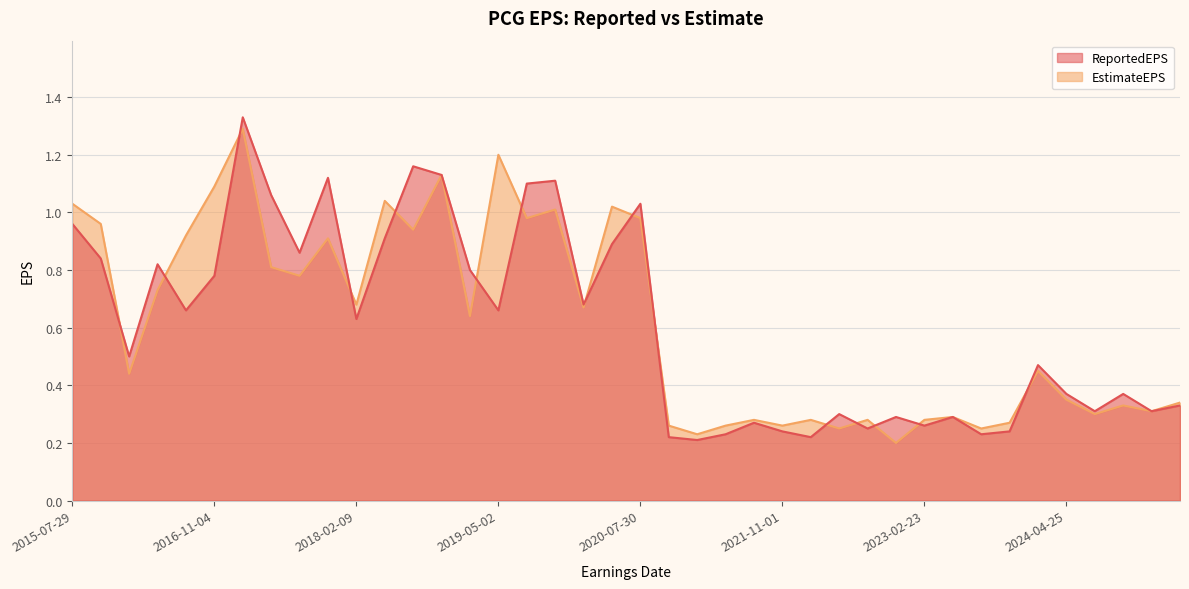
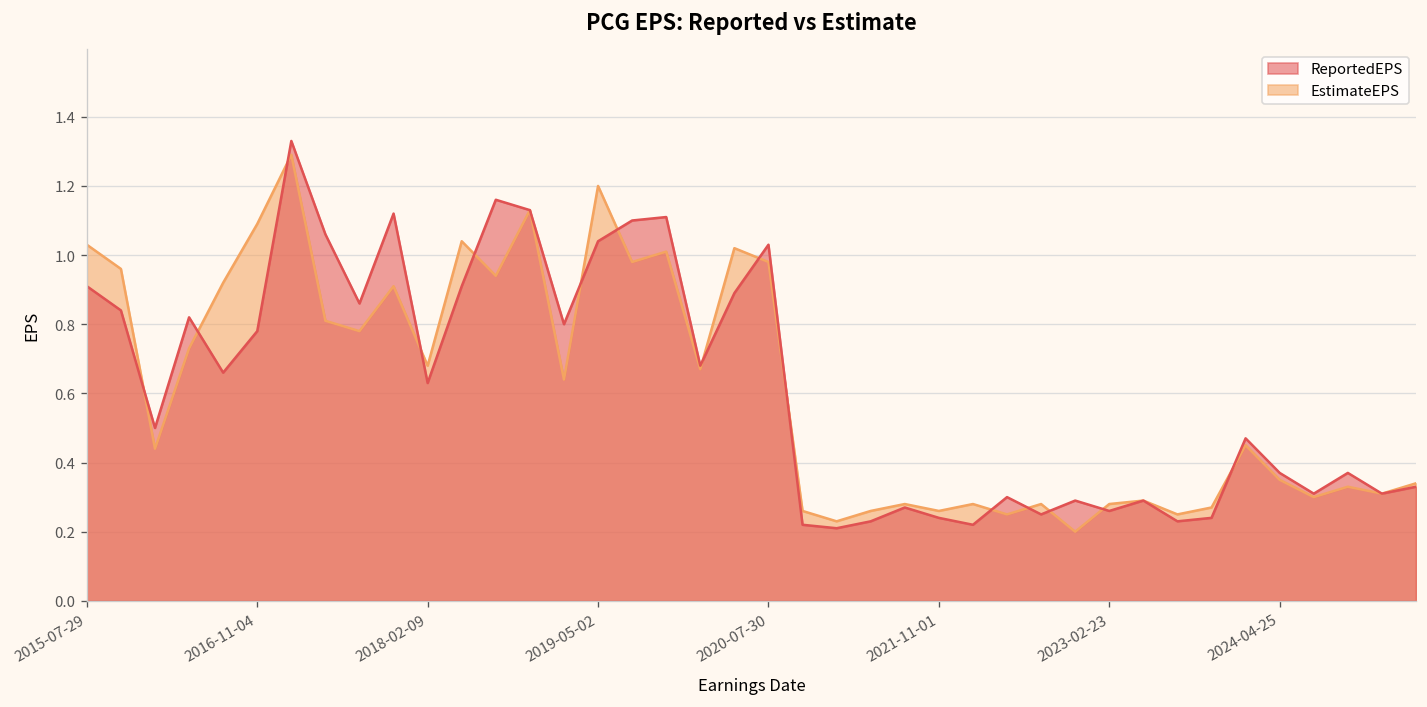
ReportedEPS, 2015-07-29: 0.96 -> 0.91
ReportedEPS, 2019-05-02: 0.66 -> 1.04
